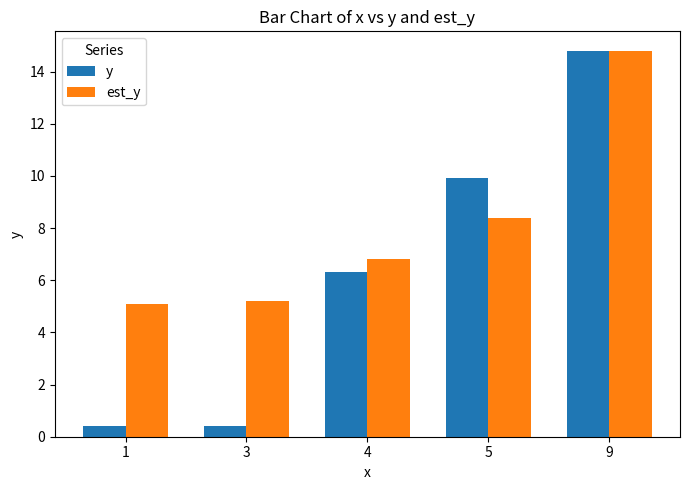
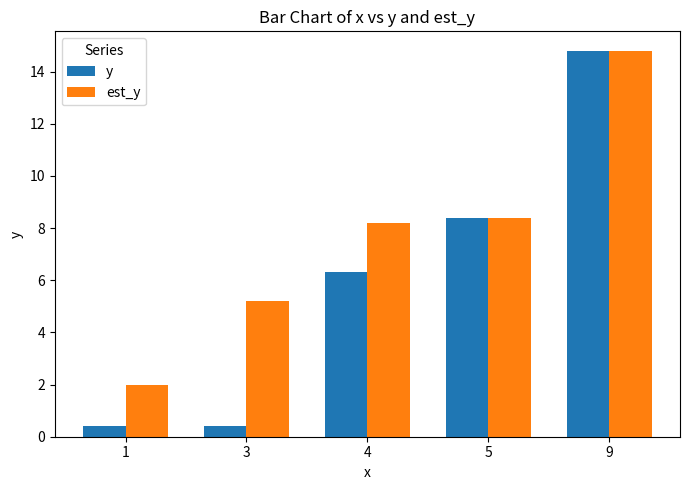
est_y, 1: 5.1 -> 2.0
est_y, 4: 6.8 -> 8.2
y, 5: 9.9 -> 8.4
